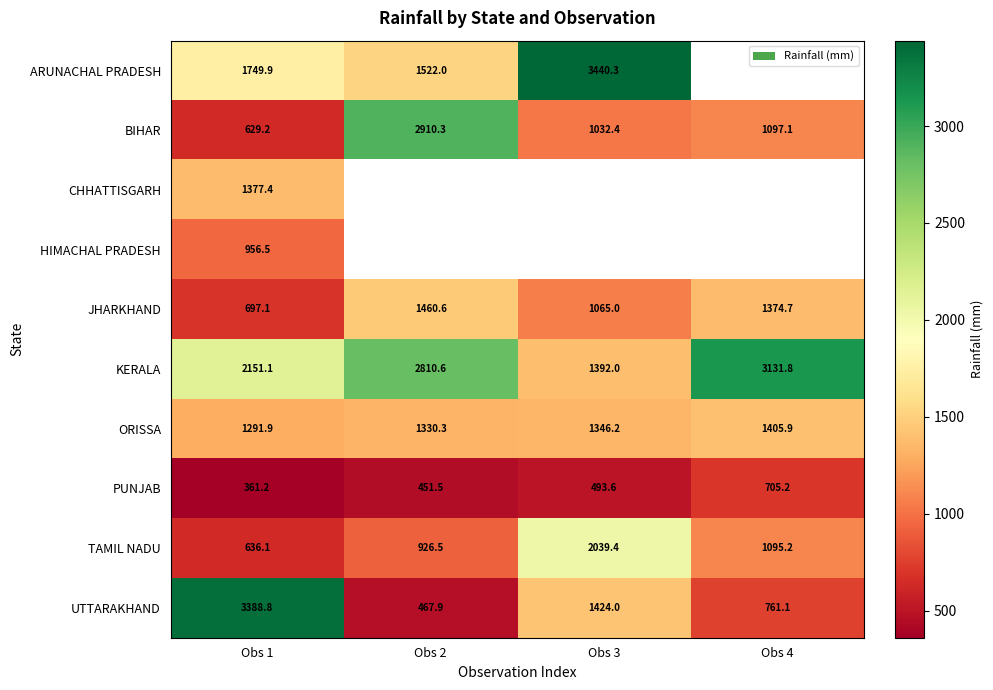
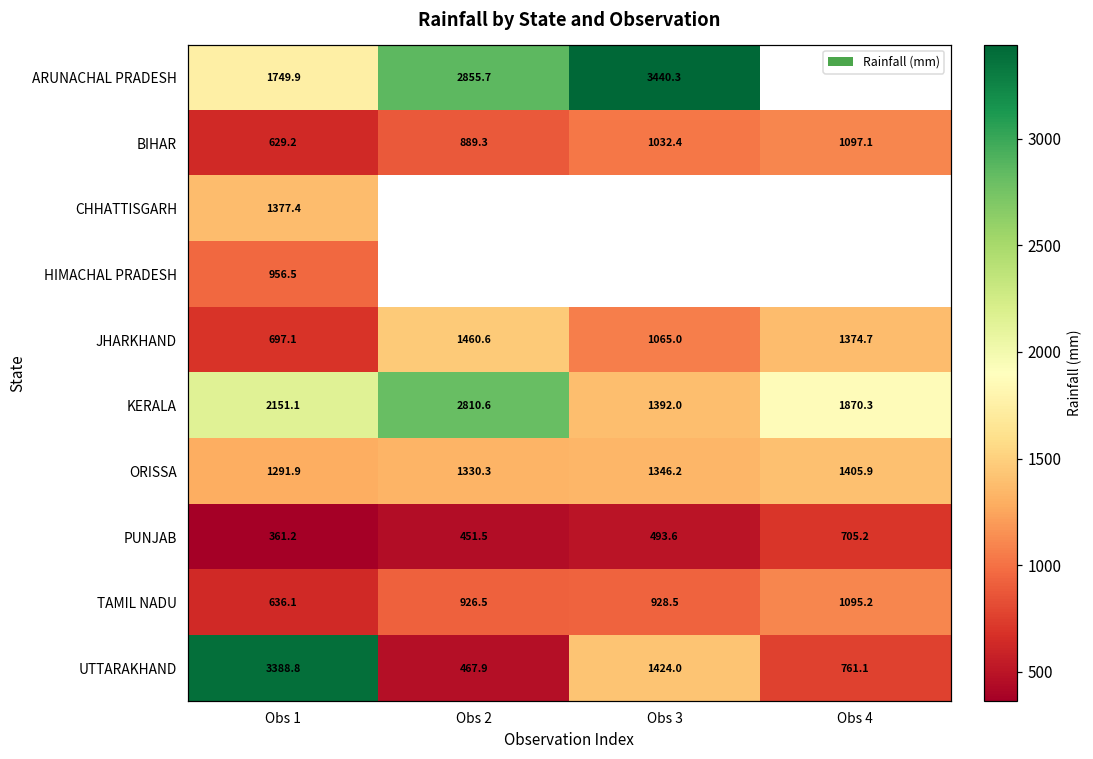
ARUNACHAL PRADESH, Obs 2: 1522.0 -> 2855.7
BIHAR, Obs 2: 2910.3 -> 889.3
KERALA, Obs 4: 3131.8 -> 1870.3
TAMIL NADU, Obs 3: 2039.4 -> 928.5
